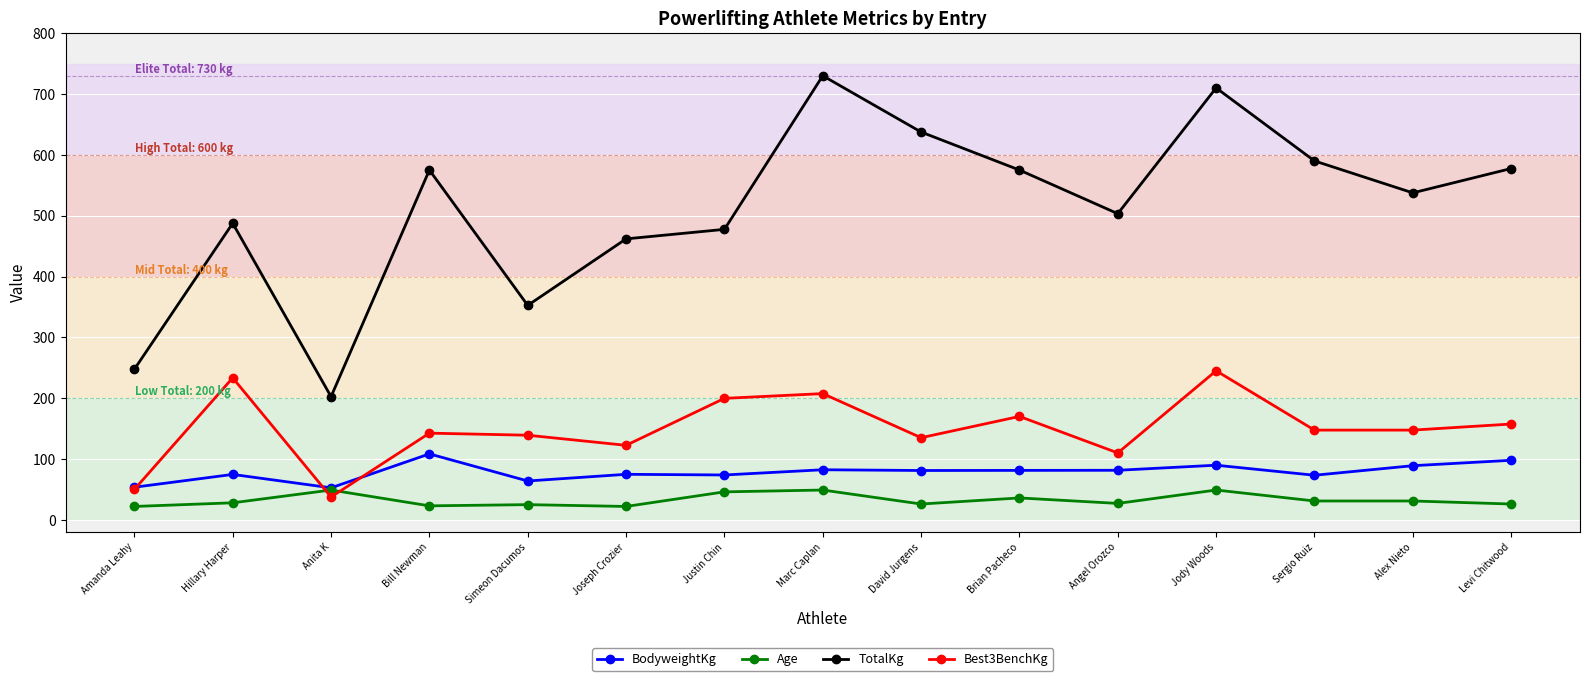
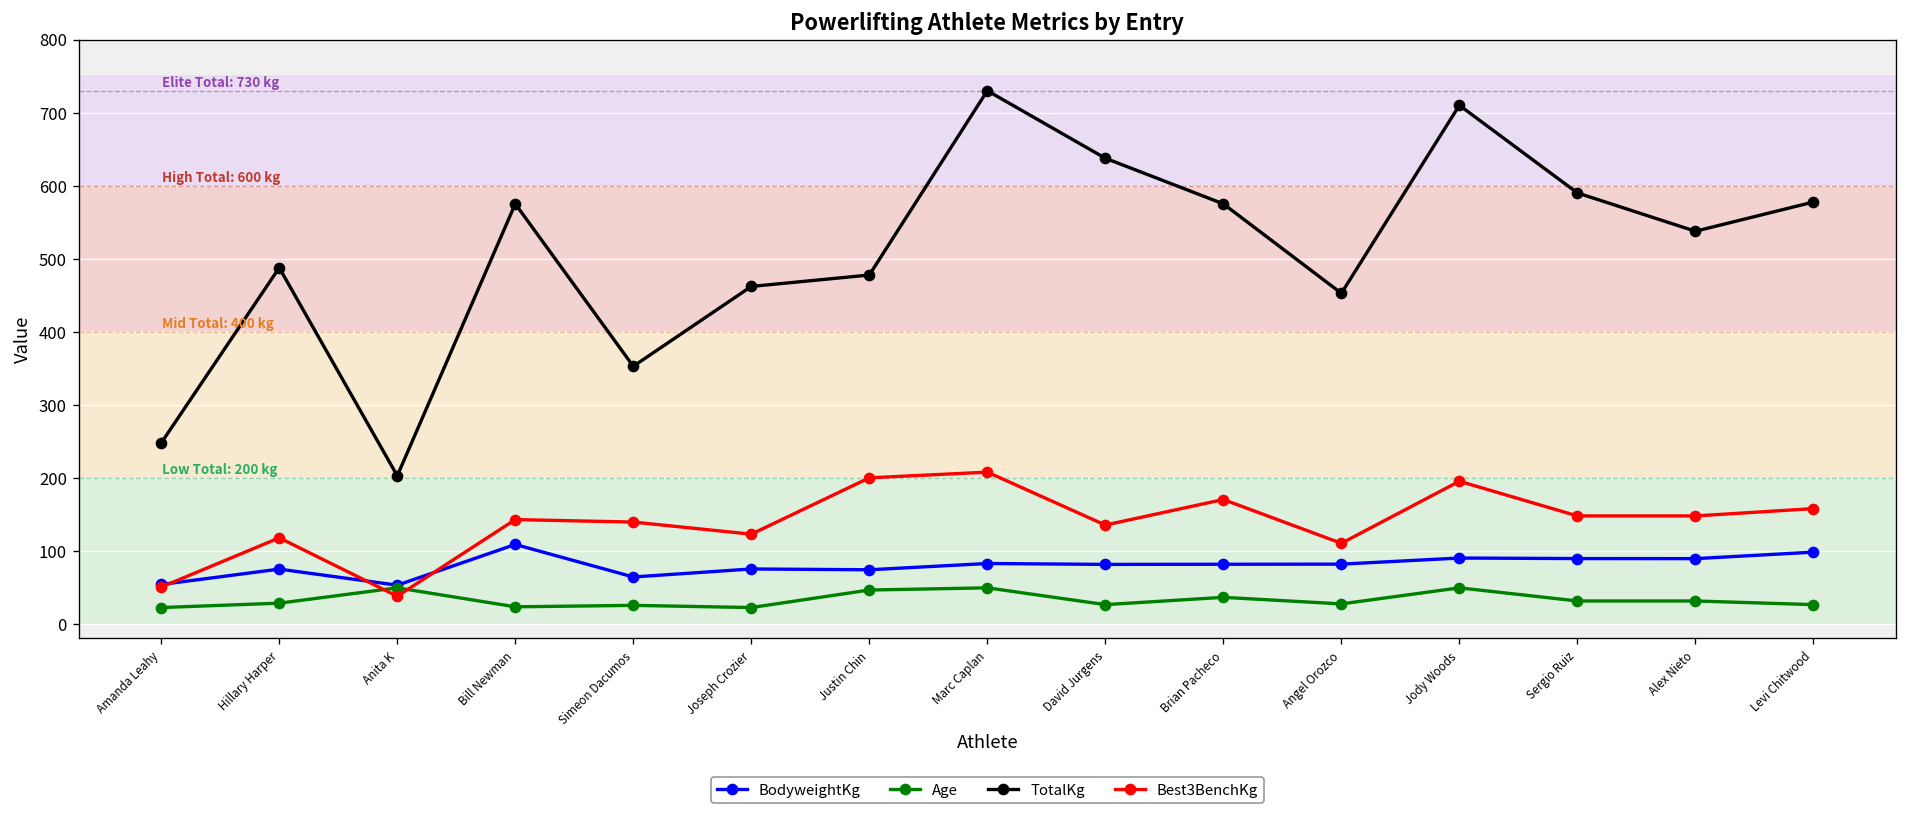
Best3BenchKg, Hillary Harper: 230 -> 120
TotalKg, Angel Orozco: 500 -> 450
Best3BenchKg, Jody Woods: 250 -> 200
BodyweightKg, Sergio Ruiz: 70 -> 90
